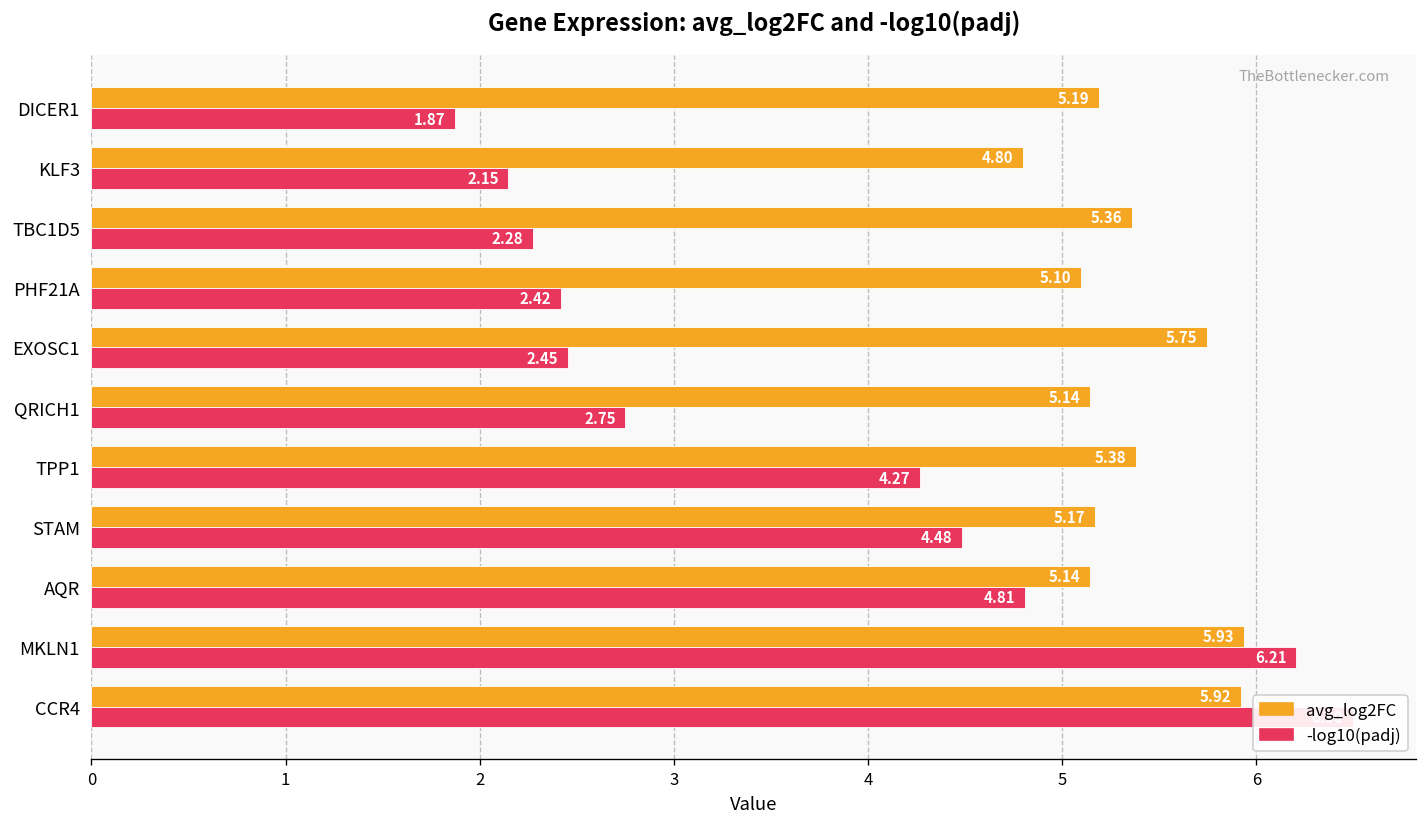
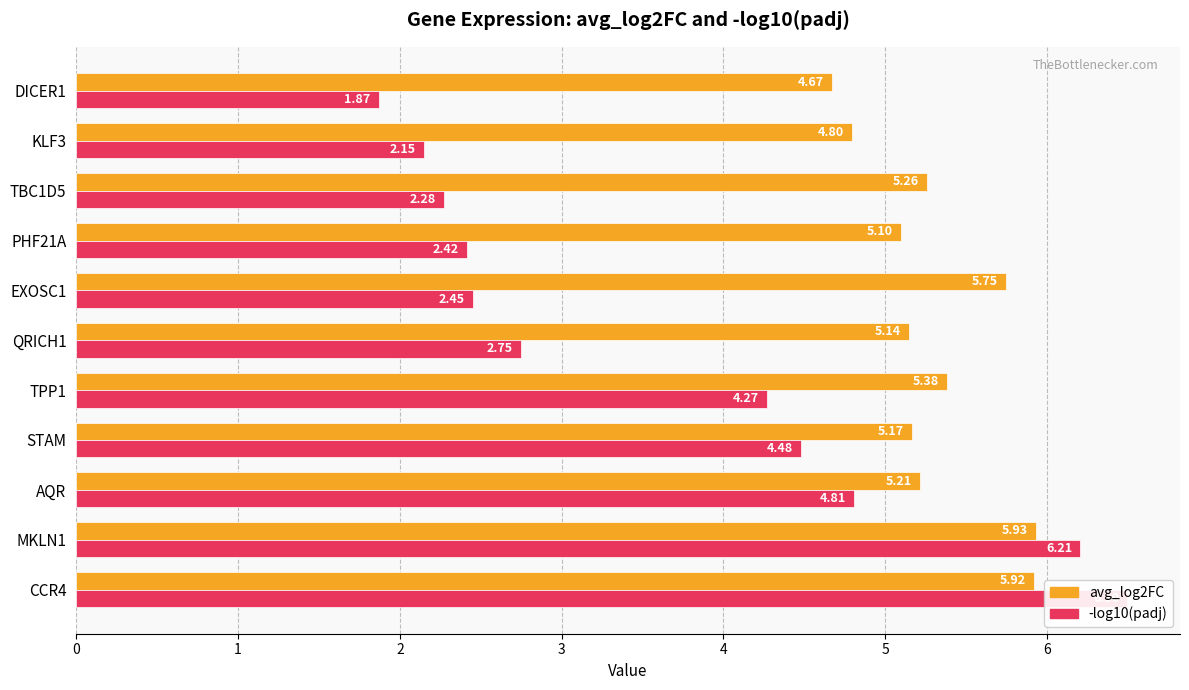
avg_log2FC, DICER1: 5.19 -> 4.67
avg_log2FC, TBC1D5: 5.36 -> 5.26
avg_log2FC, AQR: 5.14 -> 5.21
